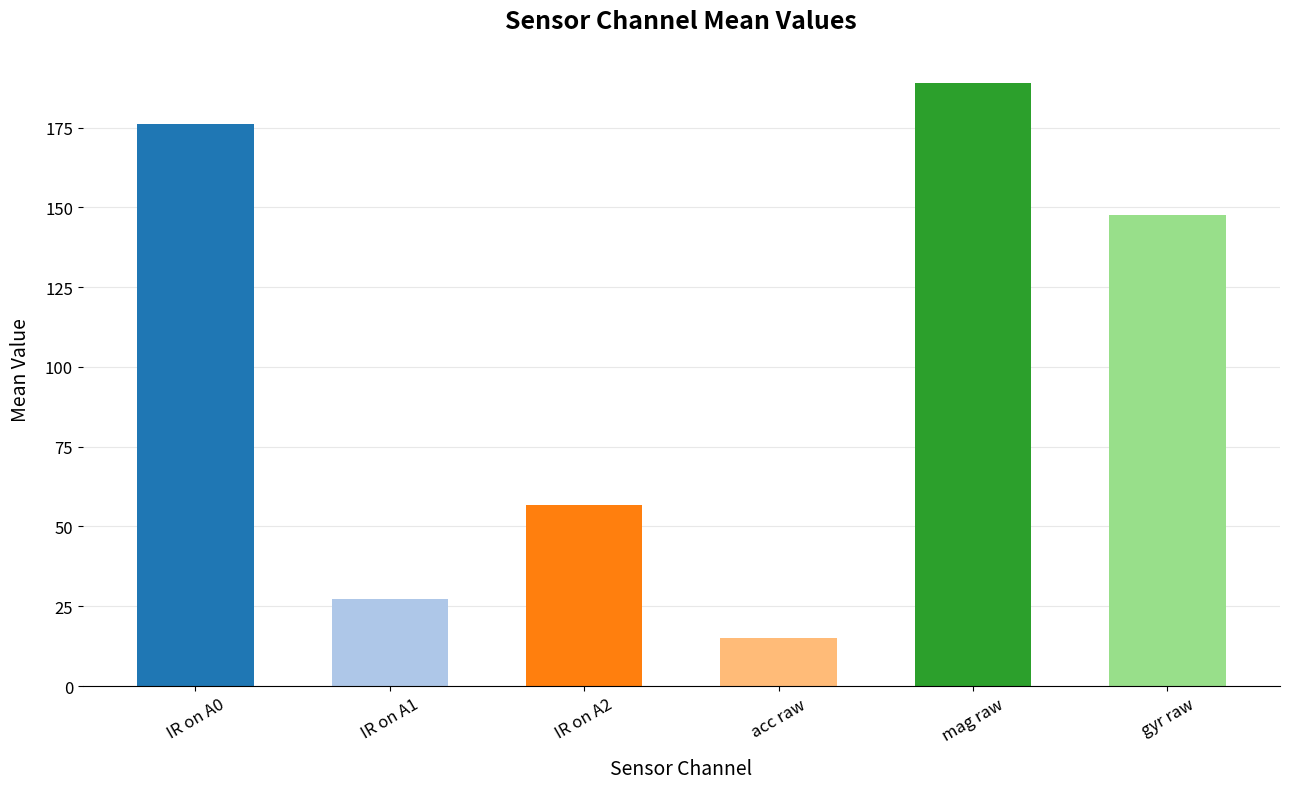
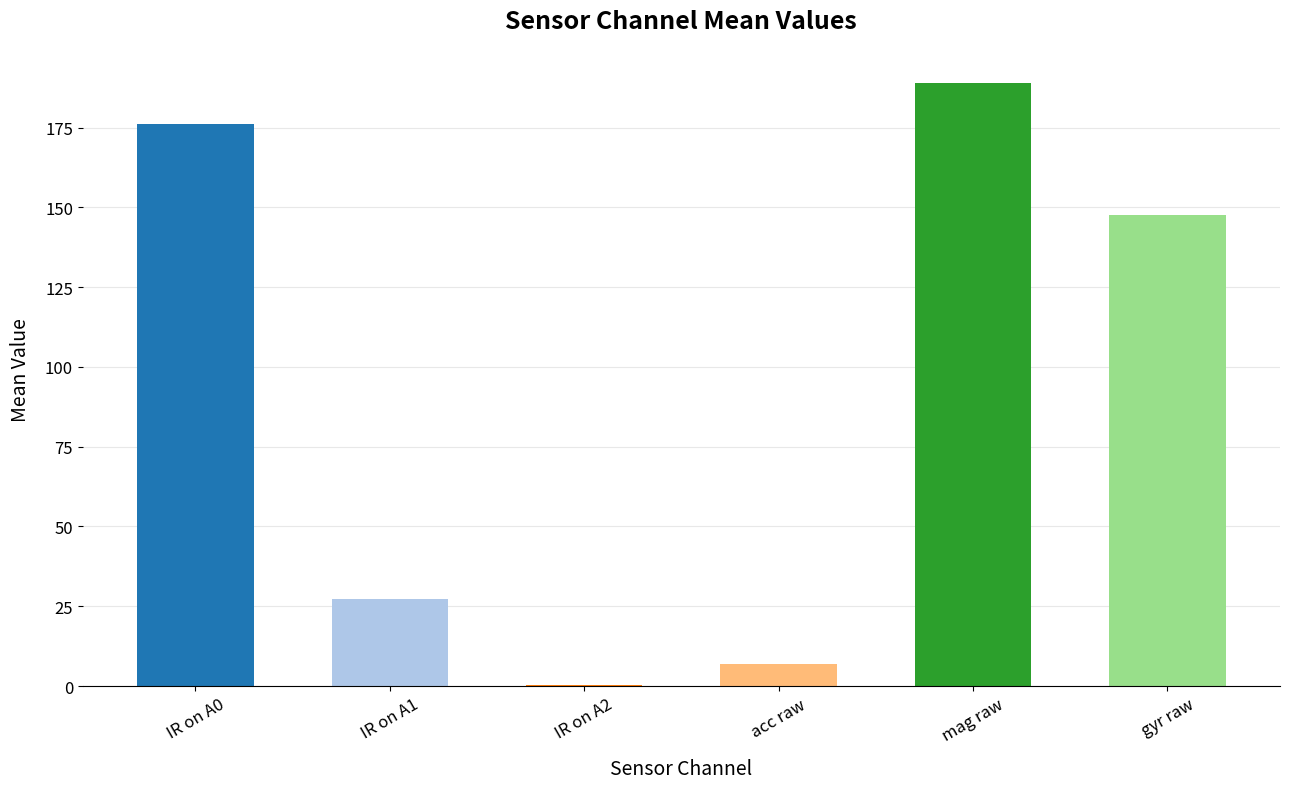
IR on A2: 57 -> 0
acc raw: 15 -> 7
